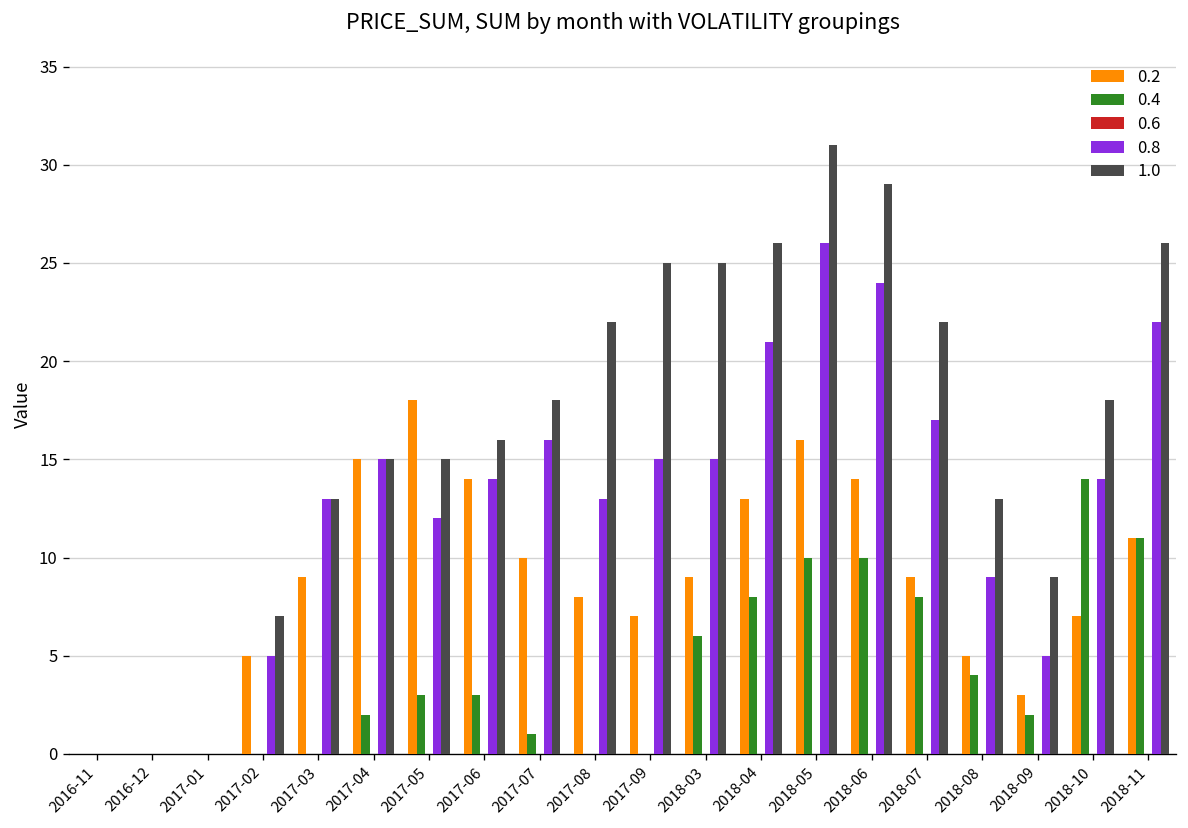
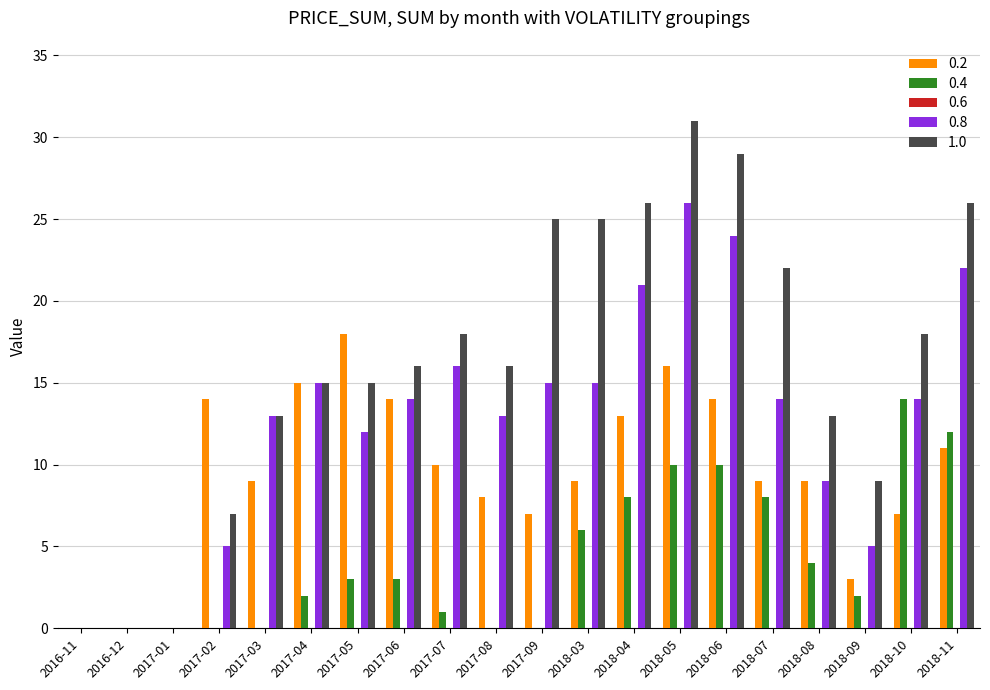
0.2, 2017-02: 5 -> 14
1.0, 2017-08: 22 -> 16
0.8, 2018-07: 17 -> 14
0.2, 2018-08: 5 -> 9
0.4, 2018-11: 11 -> 12
